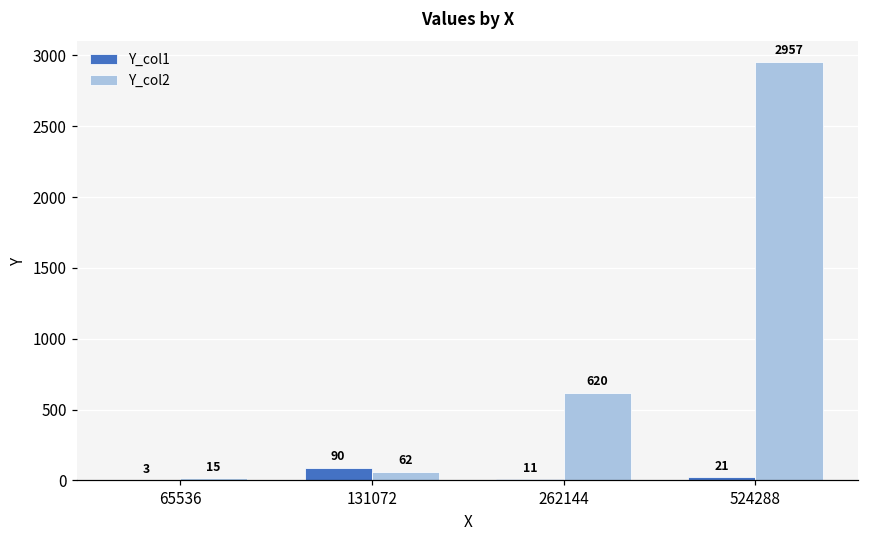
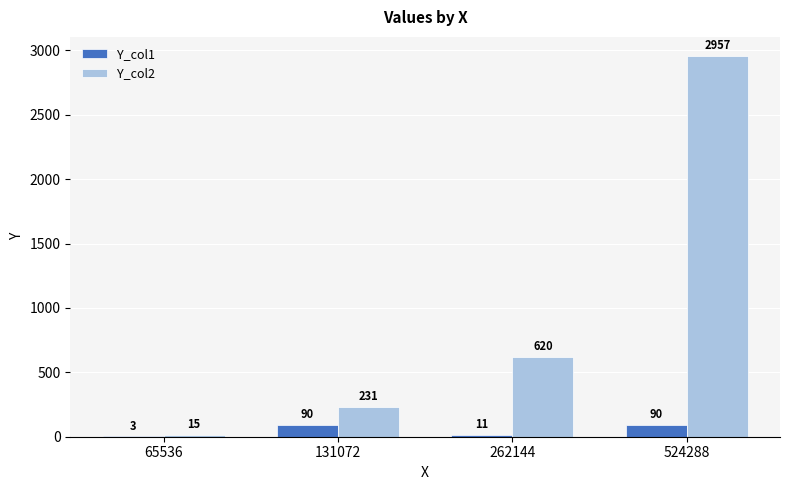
Y_col2, 131072: 62 -> 231
Y_col1, 524288: 21 -> 90
